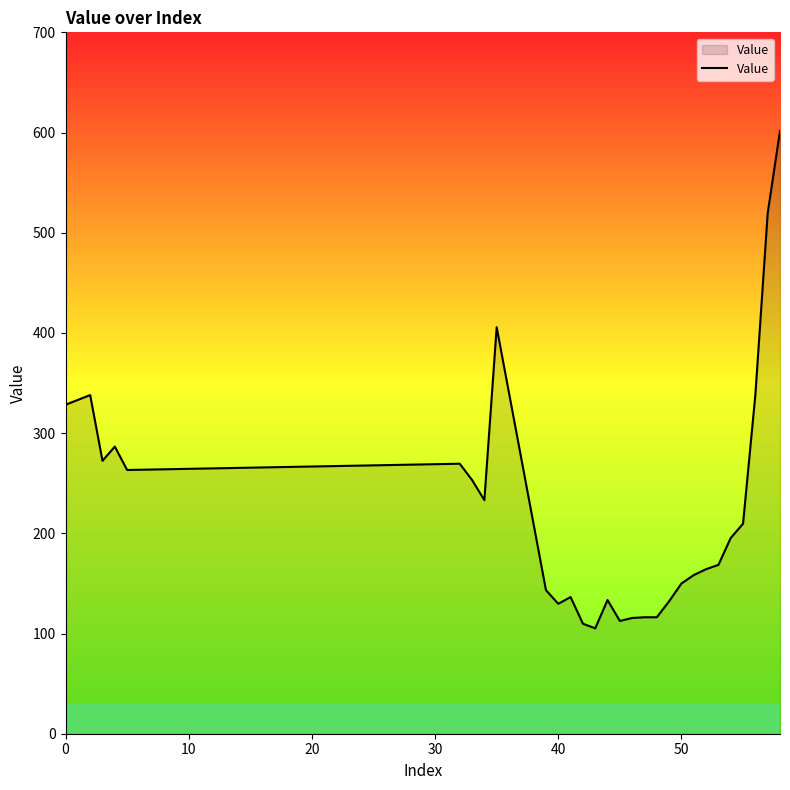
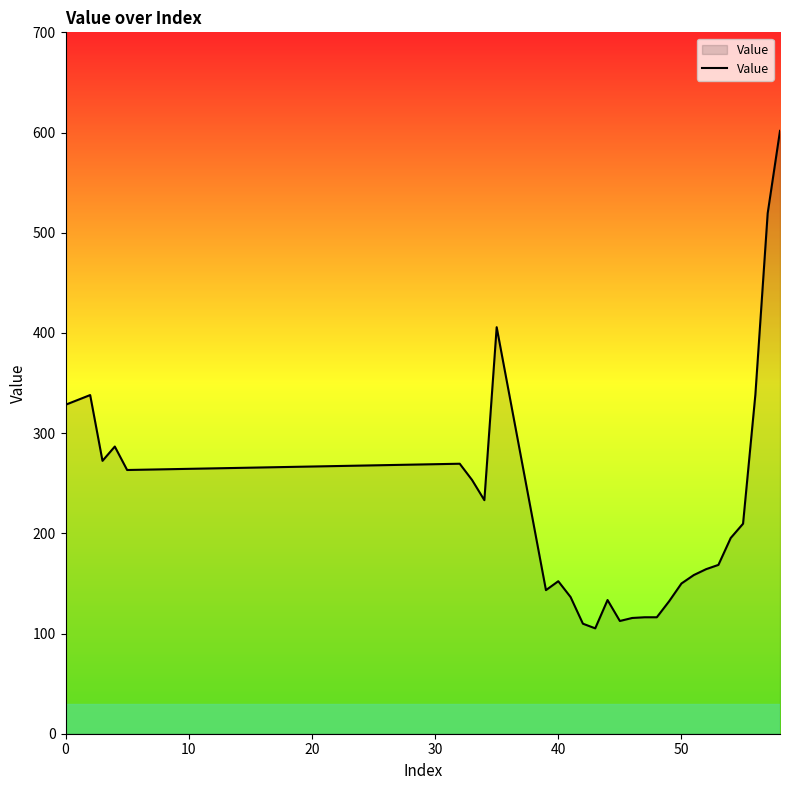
40: 130 -> 152
